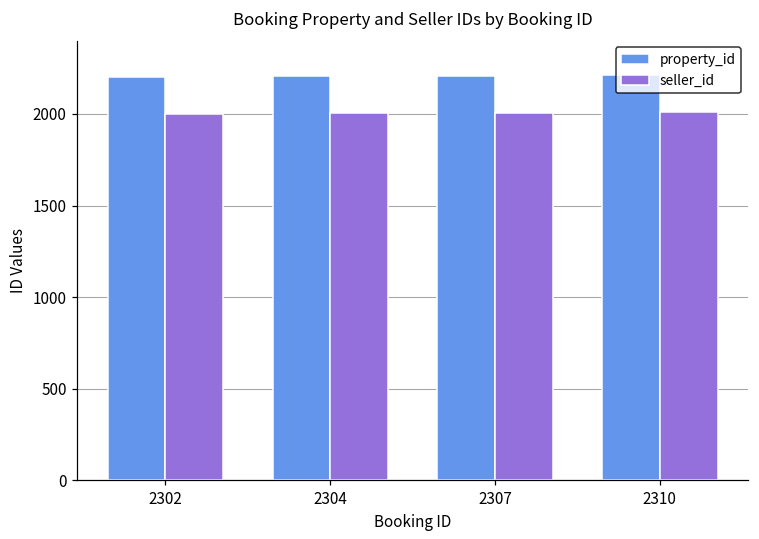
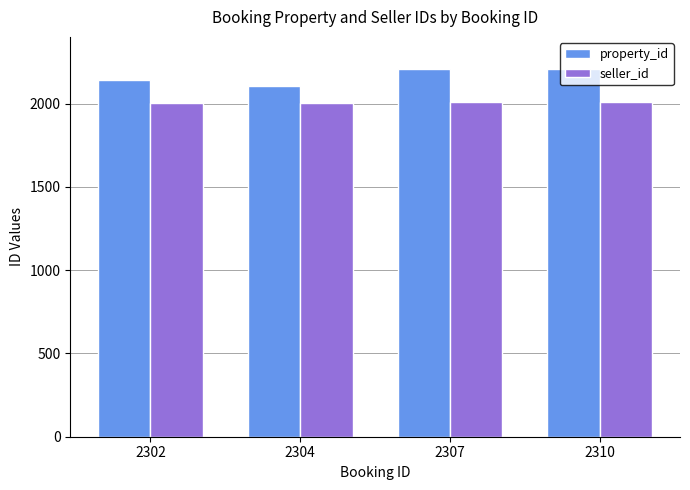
property_id, 2302: 2200 -> 2140
property_id, 2304: 2200 -> 2100
